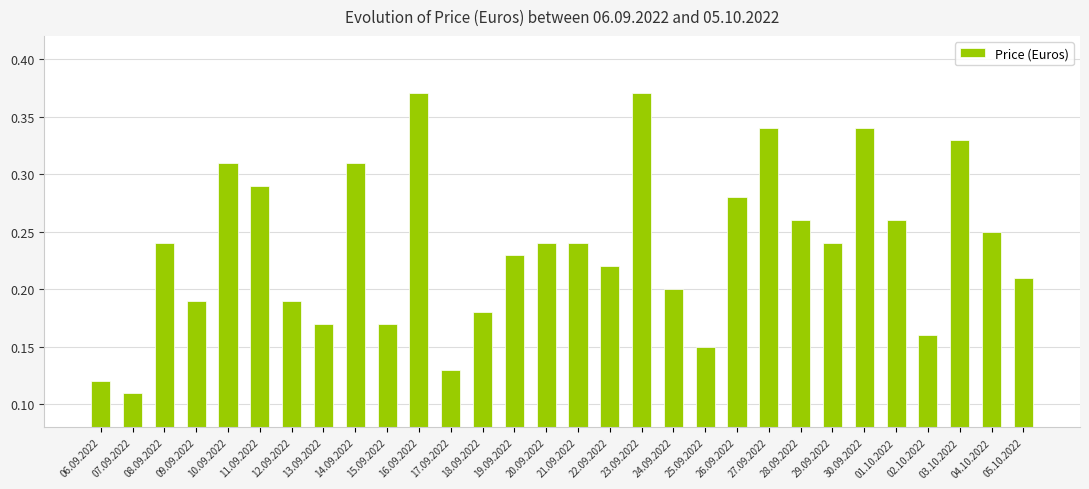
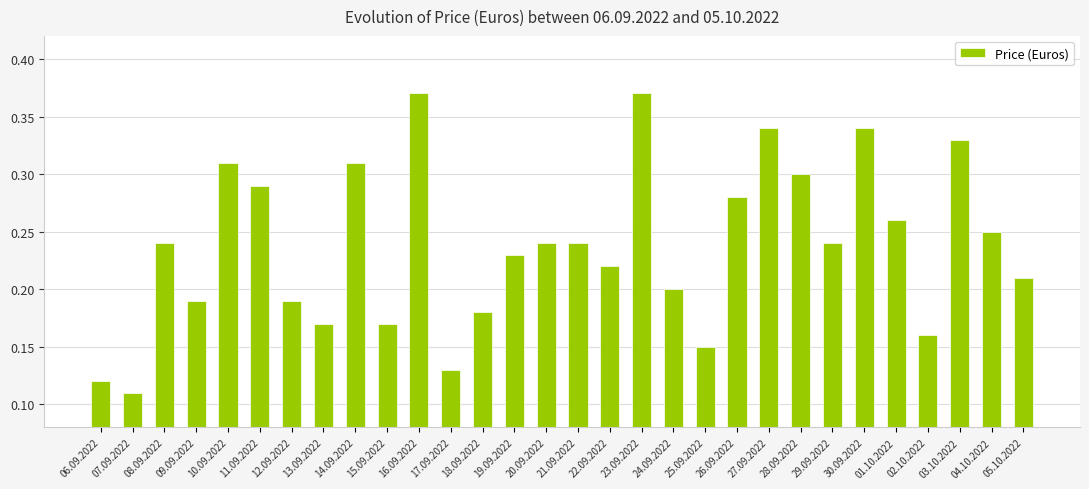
28.09.2022: 0.26 -> 0.30
